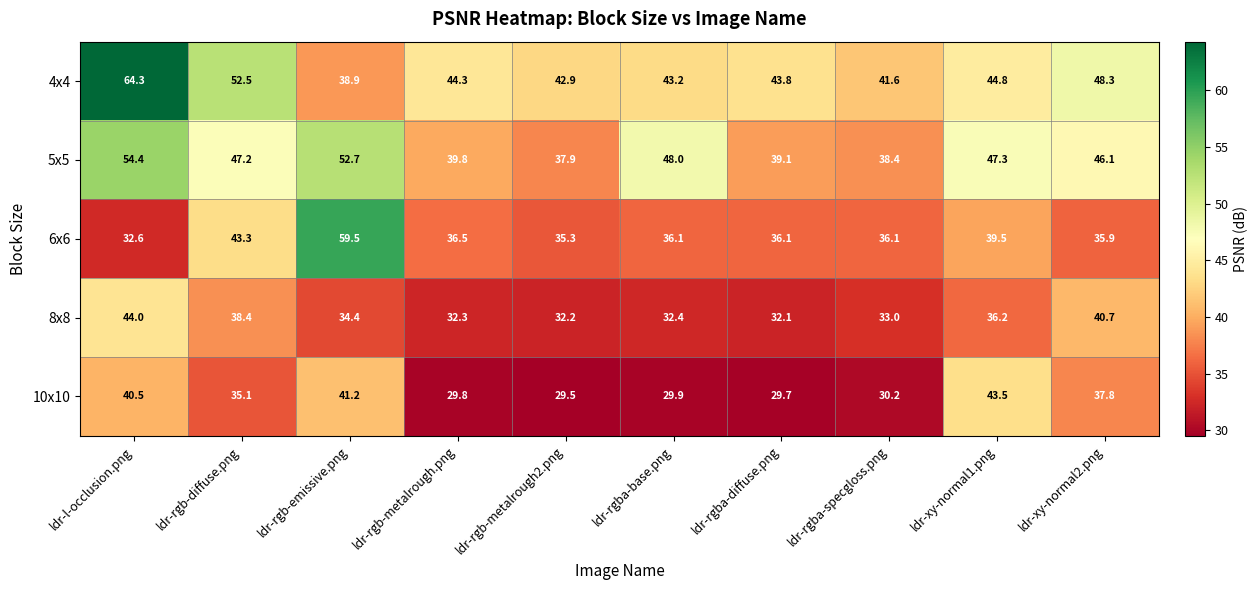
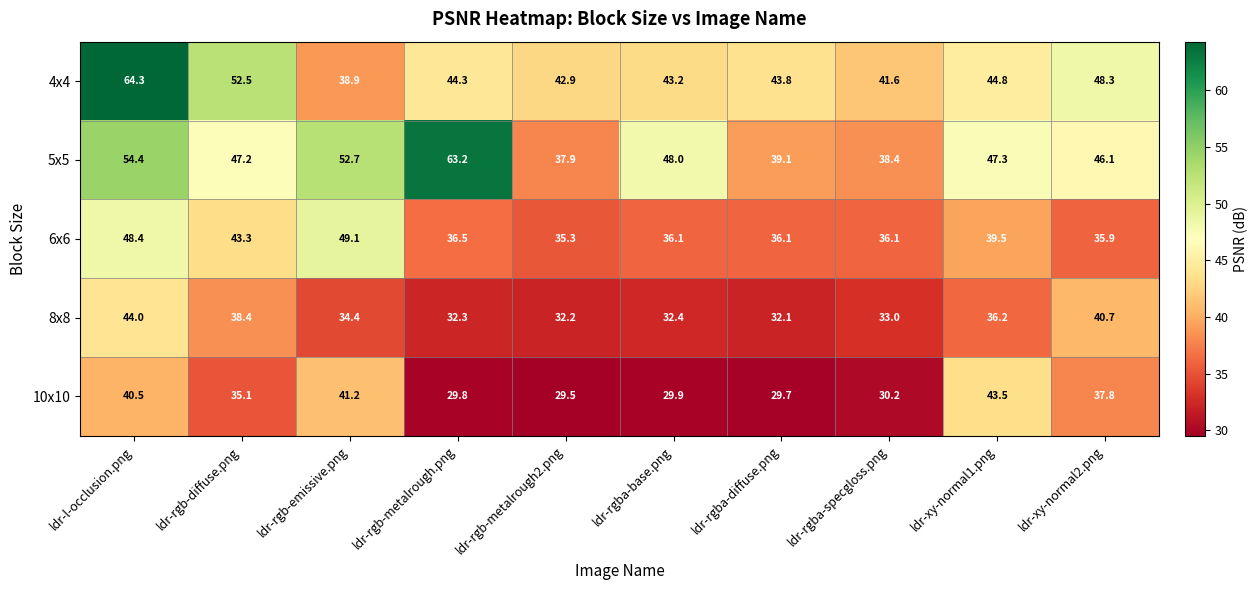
5x5, ldr-rgb-metalrough.png: 39.8 -> 63.2
6x6, ldr-l-occlusion.png: 32.6 -> 48.4
6x6, ldr-rgb-emissive.png: 59.5 -> 49.1
